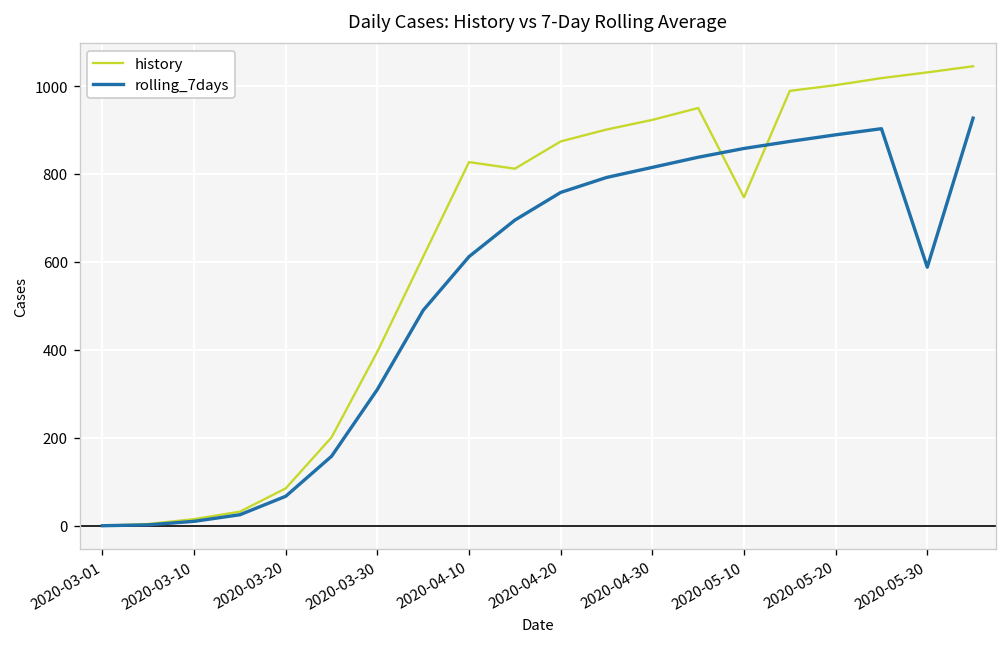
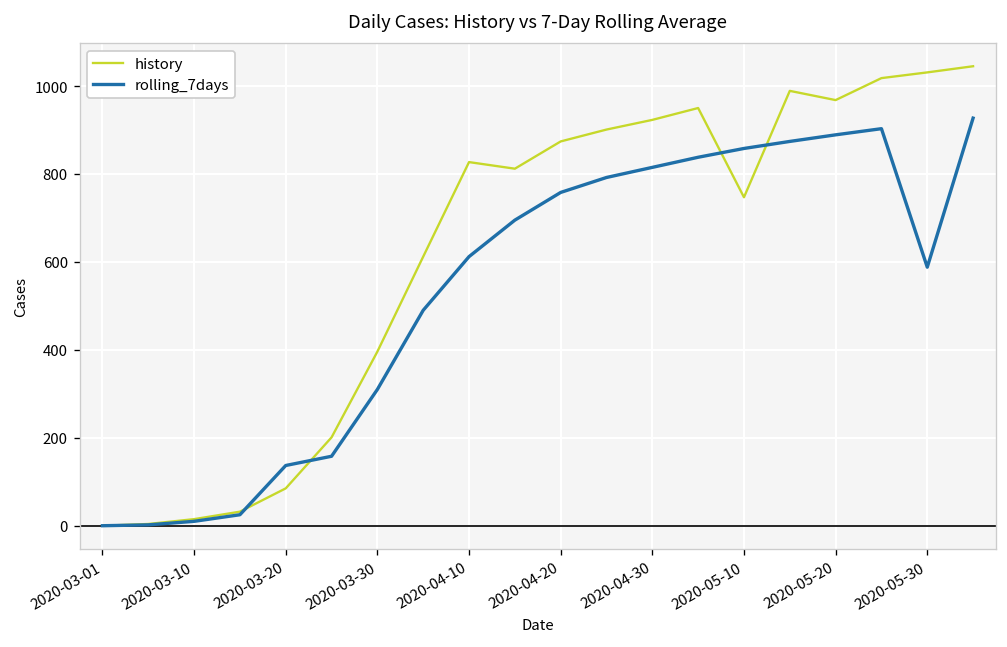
rolling_7days, 2020-03-20: 70 -> 140
history, 2020-05-20: 1000 -> 970
